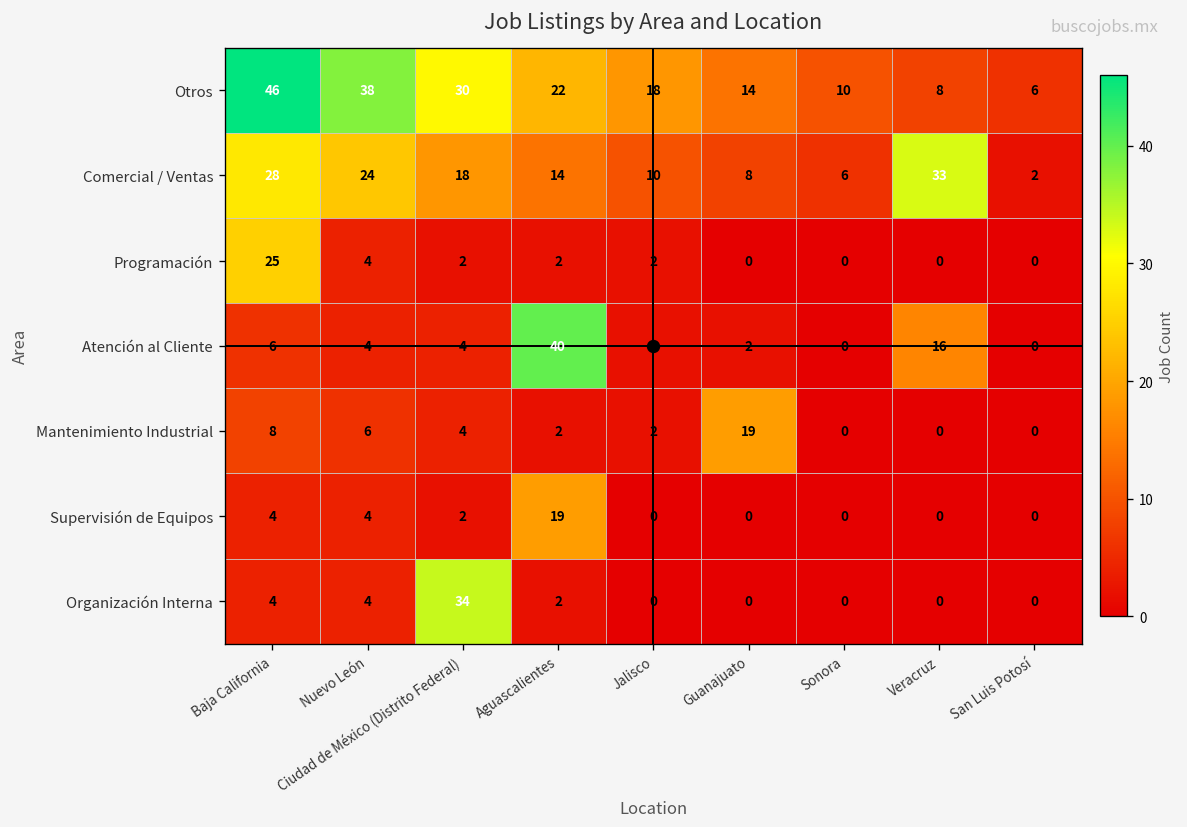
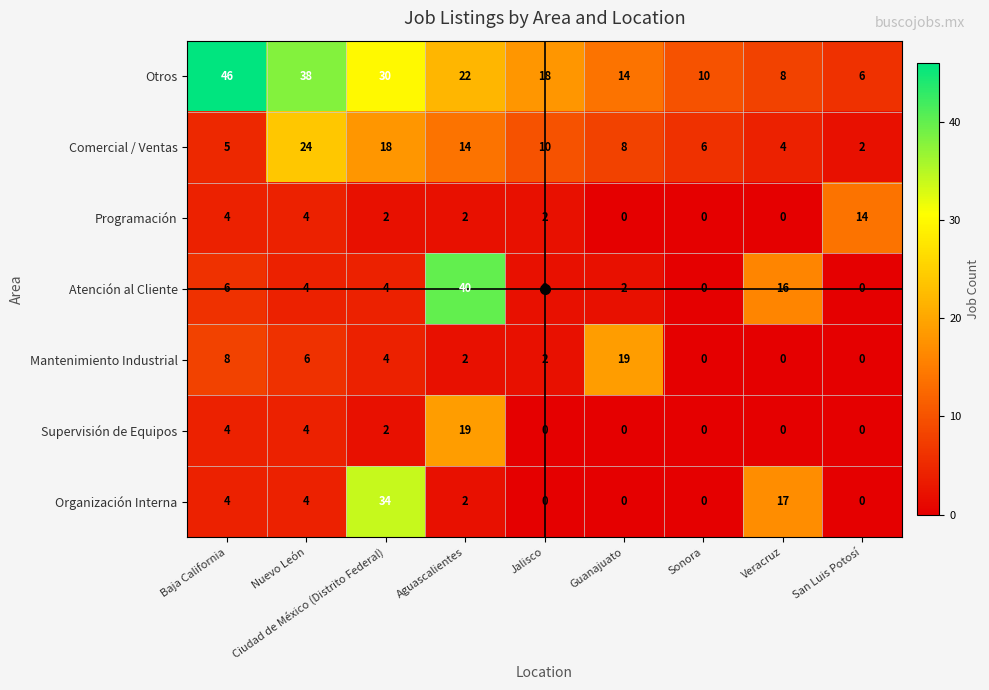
Comercial / Ventas, Baja California: 28 -> 5
Comercial / Ventas, Veracruz: 33 -> 4
Programación, Baja California: 25 -> 4
Programación, San Luis Potosí: 0 -> 14
Organización Interna, Veracruz: 0 -> 17
